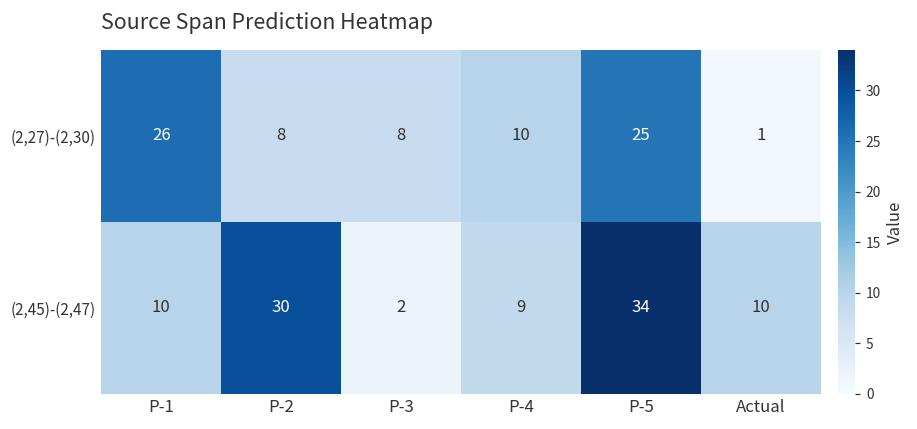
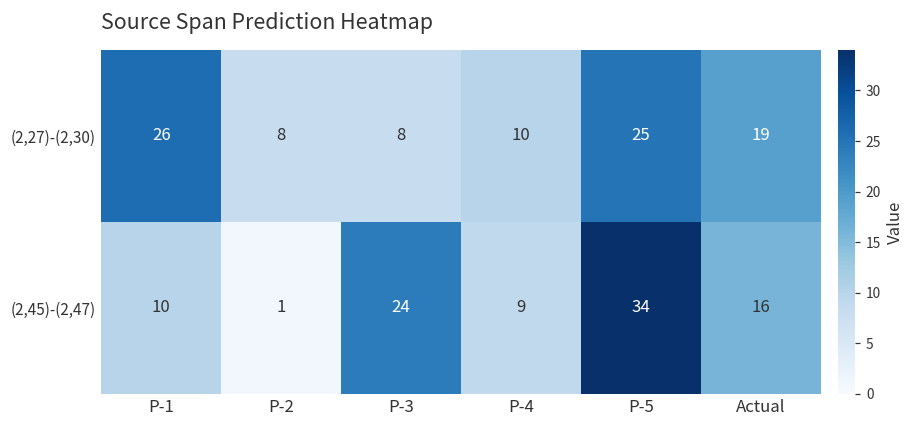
(2,27)-(2,30), Actual: 1 -> 19
(2,45)-(2,47), P-2: 30 -> 1
(2,45)-(2,47), P-3: 2 -> 24
(2,45)-(2,47), Actual: 10 -> 16
